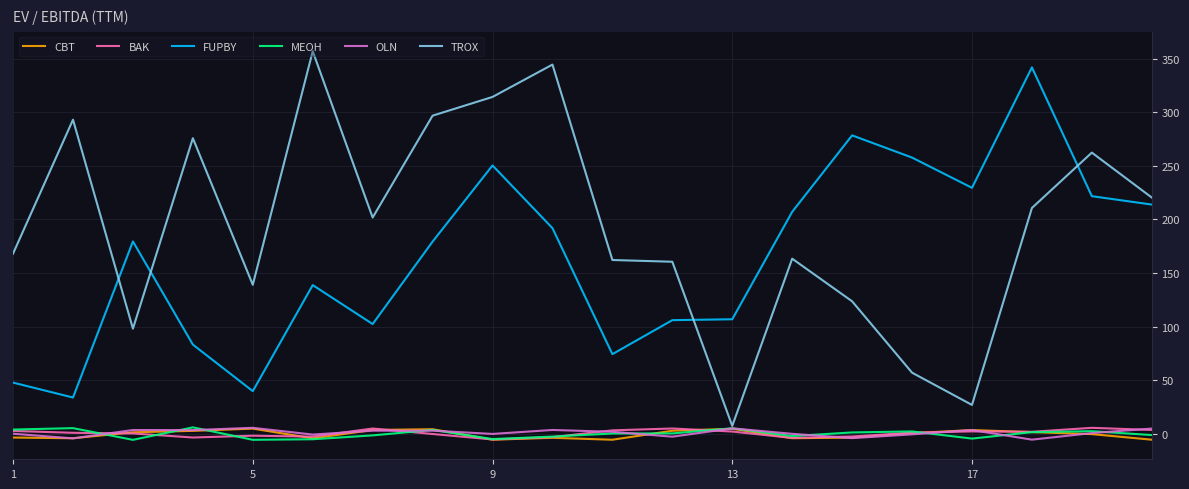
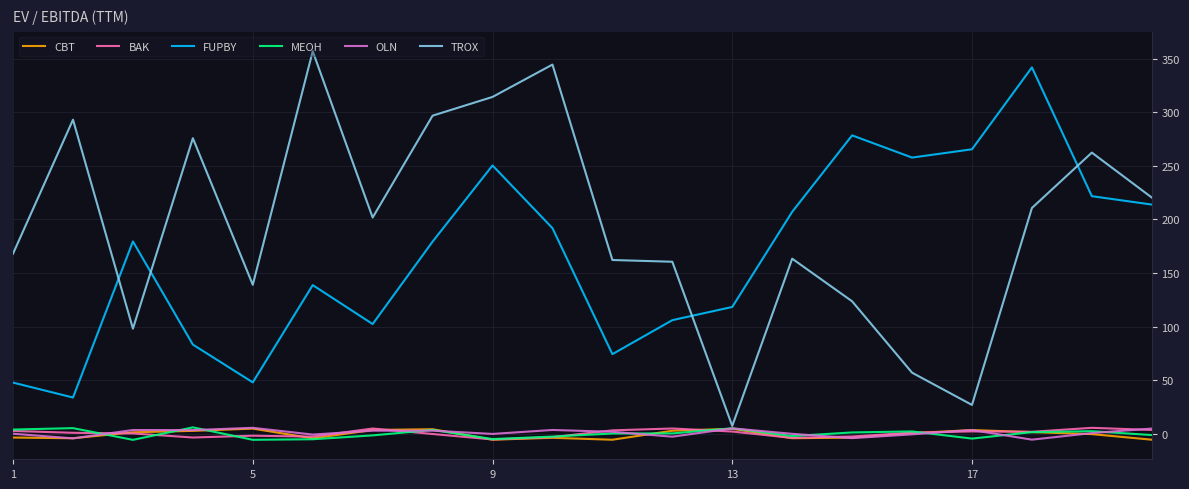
FUPBY, 5: 40 -> 48
FUPBY, 13: 107 -> 118
FUPBY, 17: 229 -> 265
